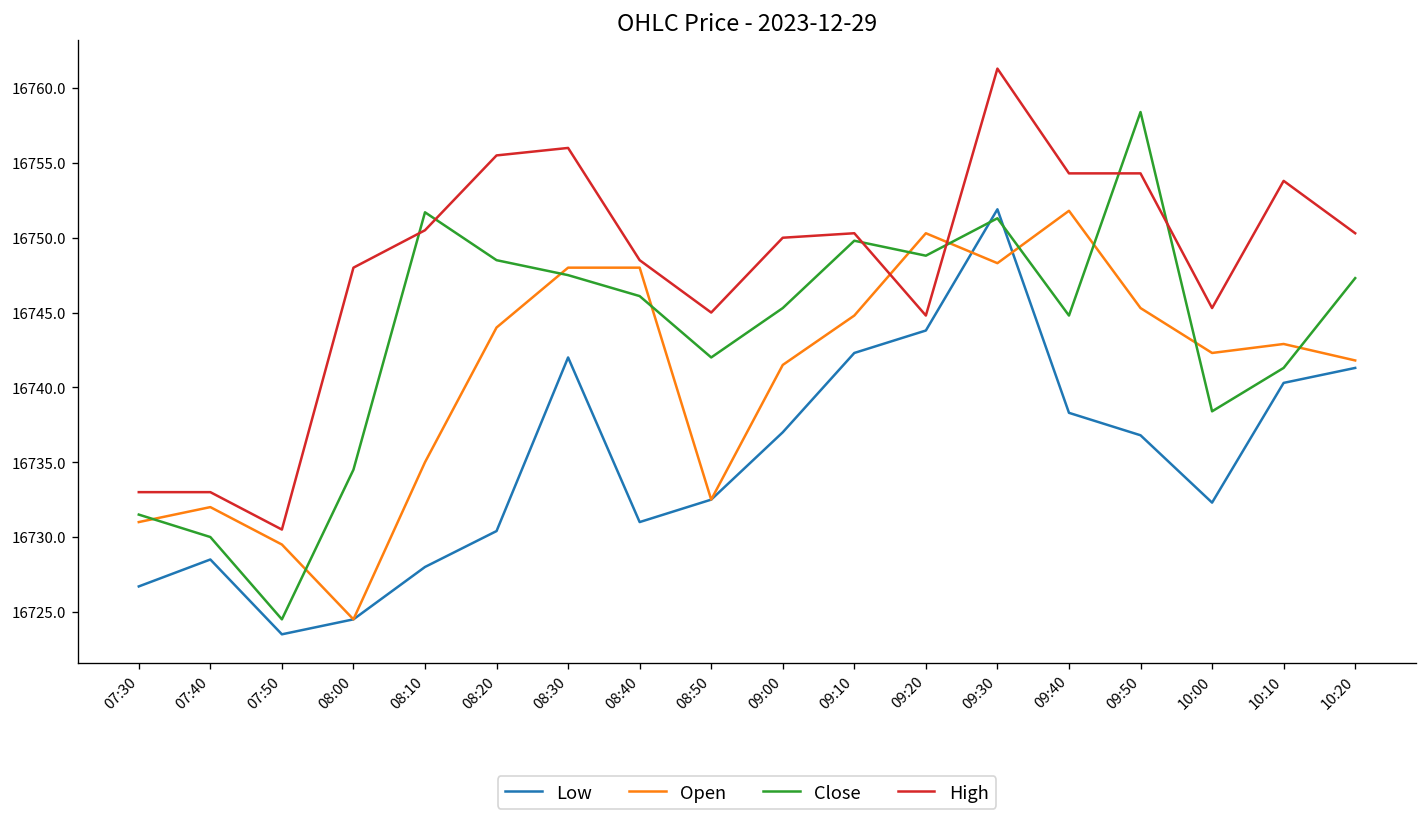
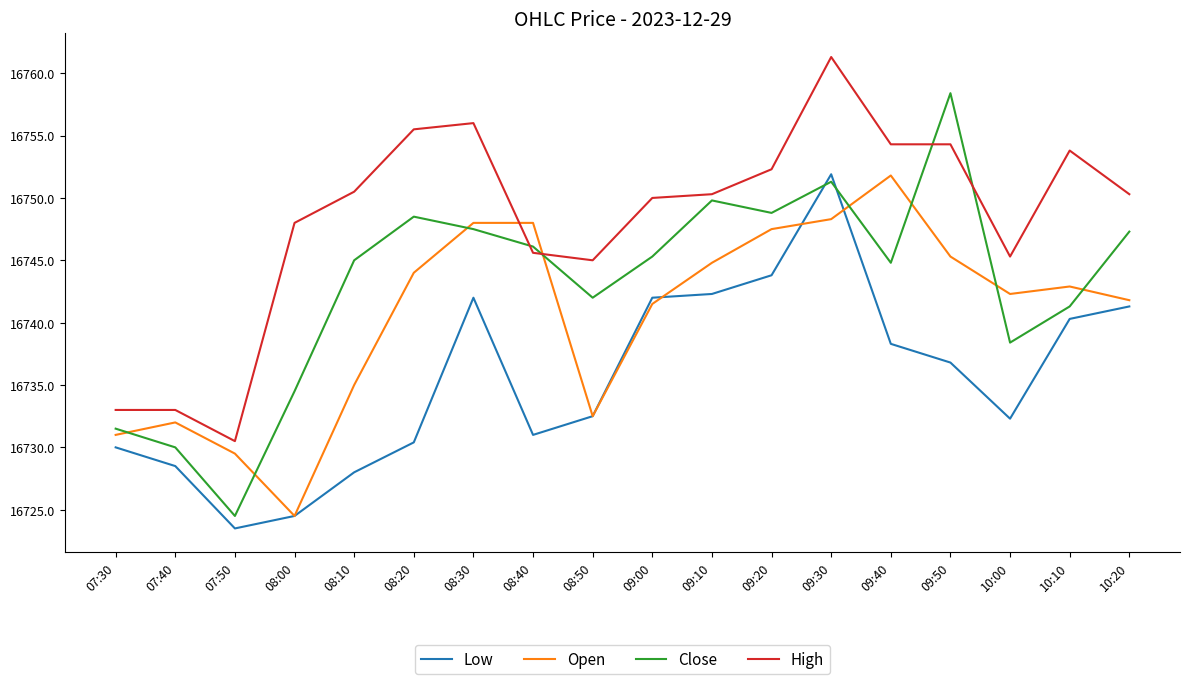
Low, 07:30: 16726.7 -> 16730.0
Close, 08:10: 16751.7 -> 16745.0
High, 08:40: 16748.5 -> 16745.6
Low, 09:00: 16737 -> 16742
Open, 09:20: 16750.3 -> 16747.5
High, 09:20: 16744.8 -> 16752.3
